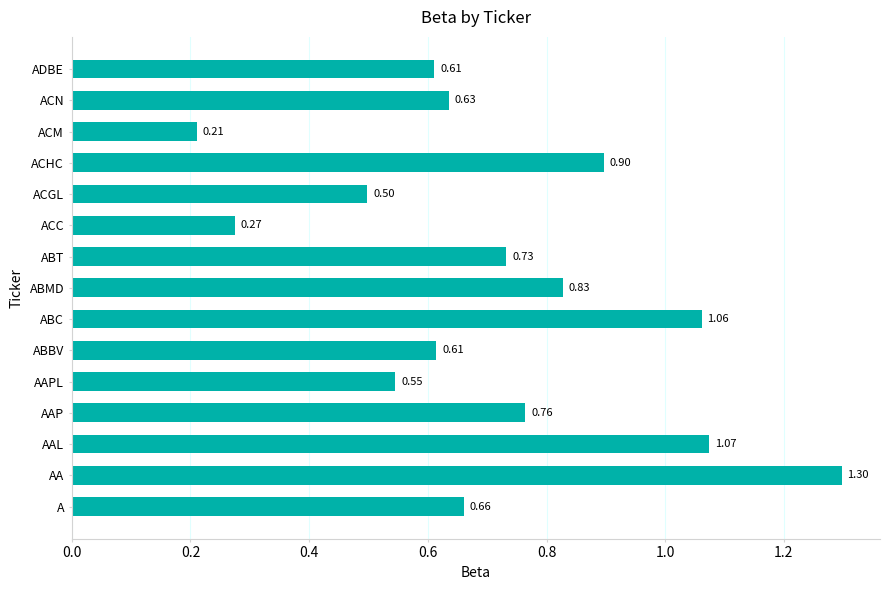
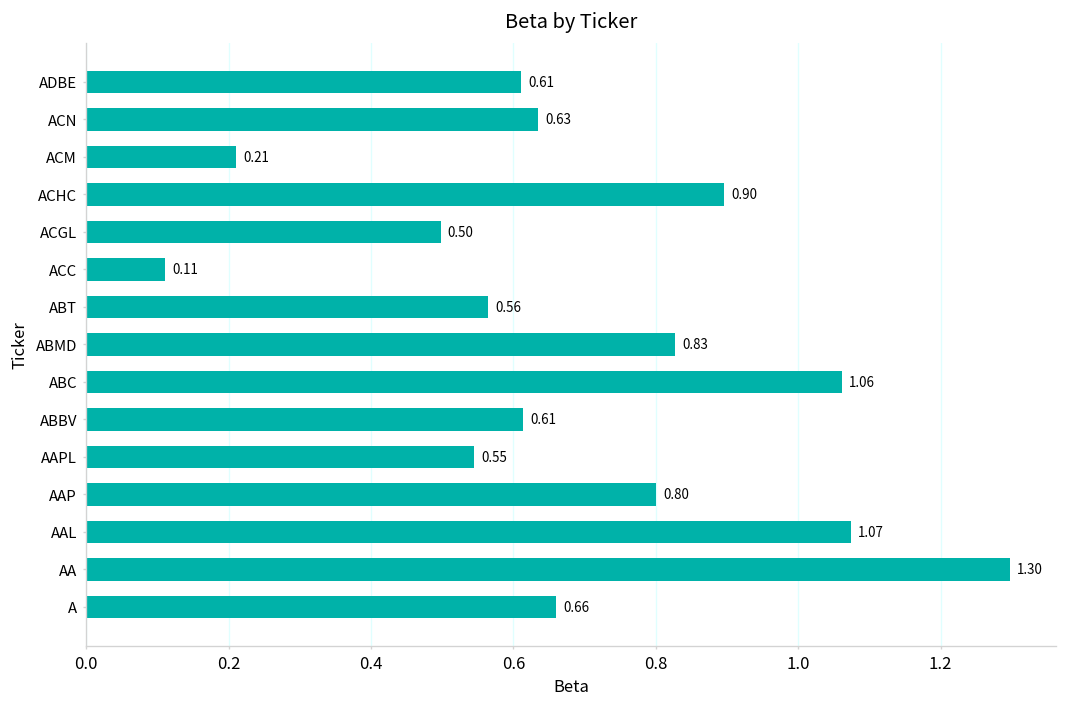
ACC: 0.27 -> 0.11
ABT: 0.73 -> 0.56
AAP: 0.76 -> 0.80
